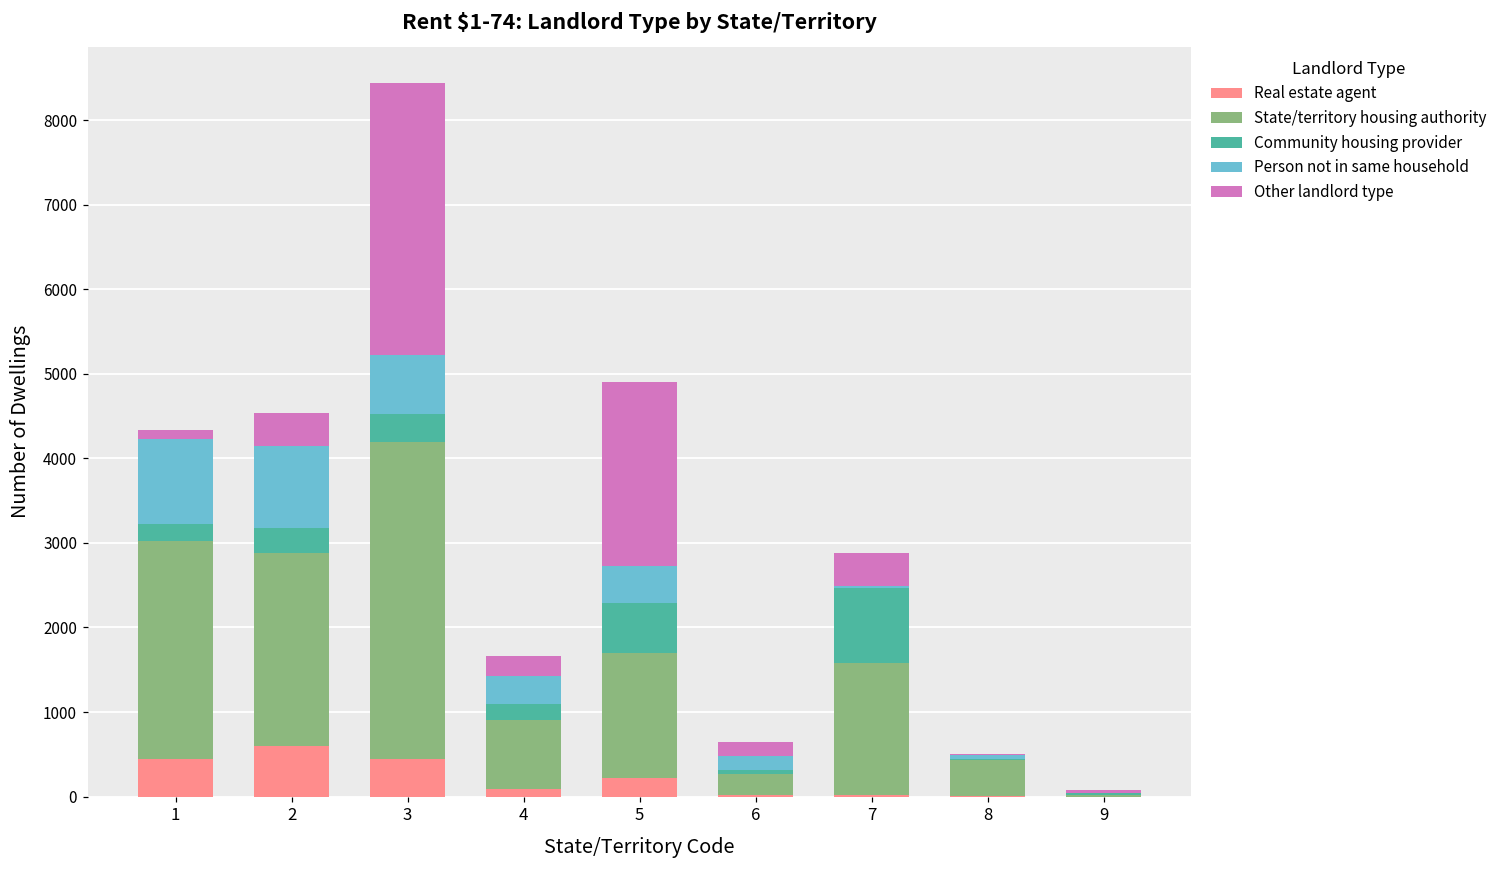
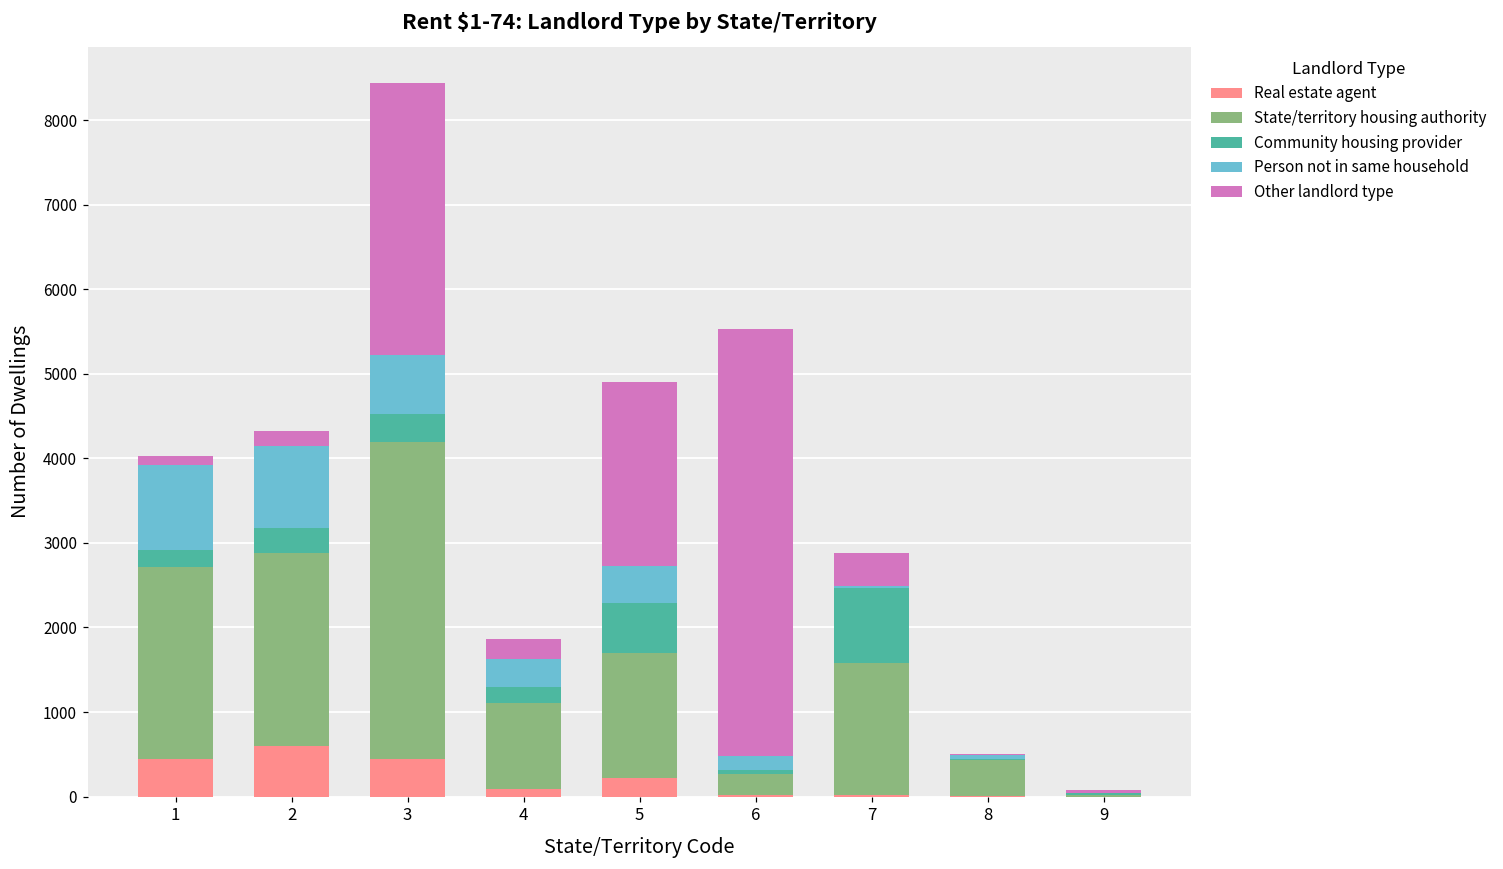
State/territory housing authority, 1: 2600 -> 2300
Other landlord type, 2: 400 -> 200
State/territory housing authority, 4: 800 -> 1000
Other landlord type, 6: 200 -> 5000
